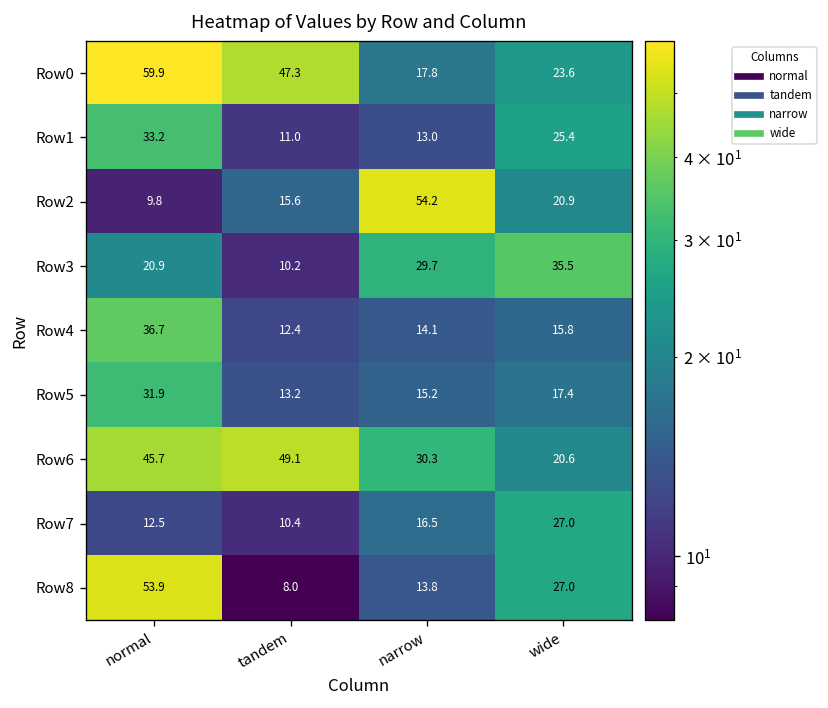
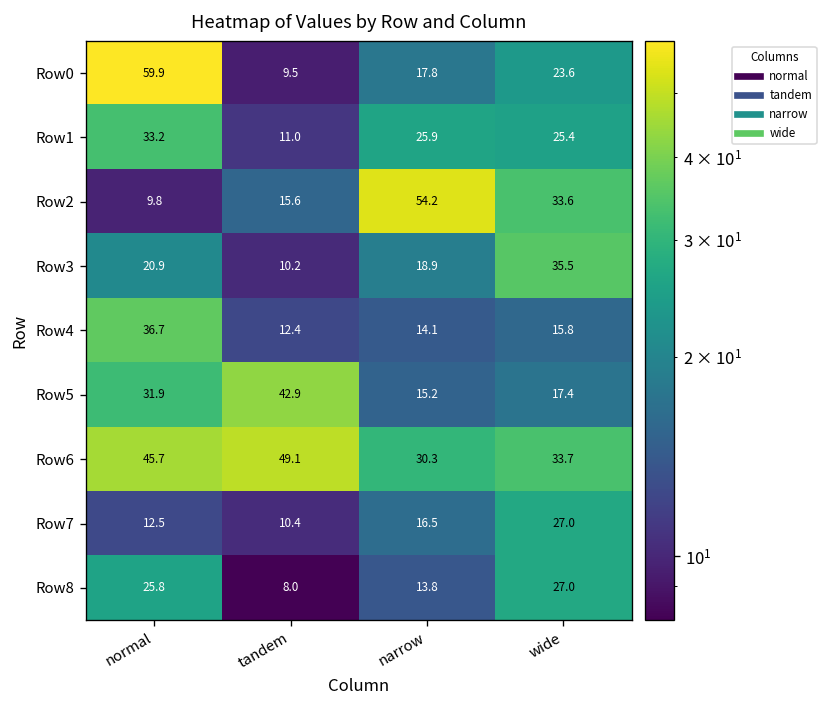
Row0, tandem: 47.3 -> 9.5
Row1, narrow: 13.0 -> 25.9
Row2, wide: 20.9 -> 33.6
Row3, narrow: 29.7 -> 18.9
Row5, tandem: 13.2 -> 42.9
Row6, wide: 20.6 -> 33.7
Row8, normal: 53.9 -> 25.8
